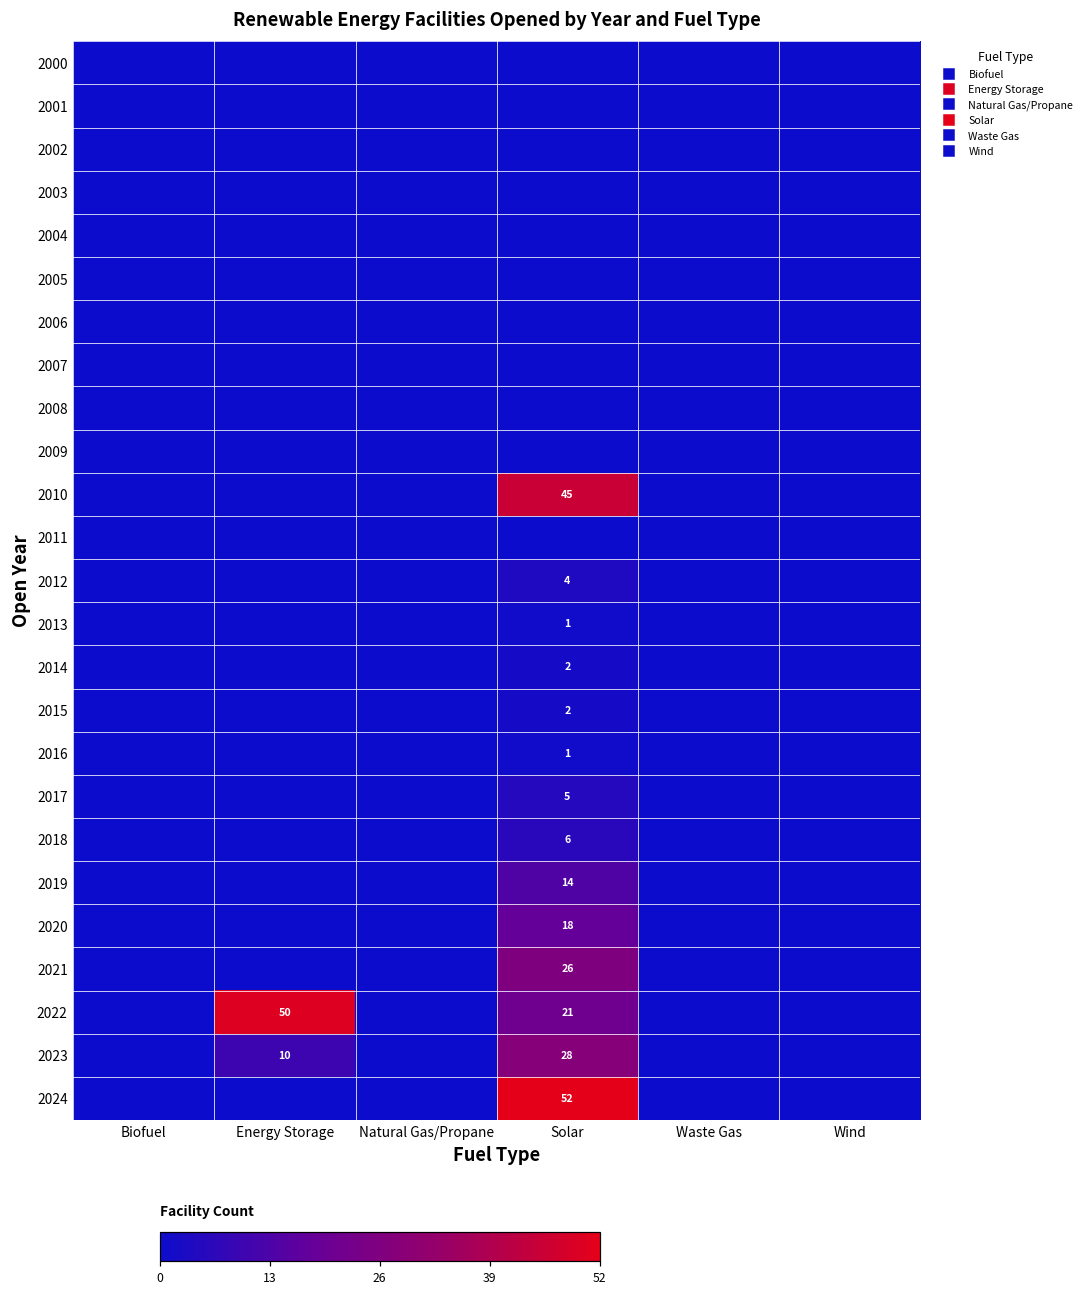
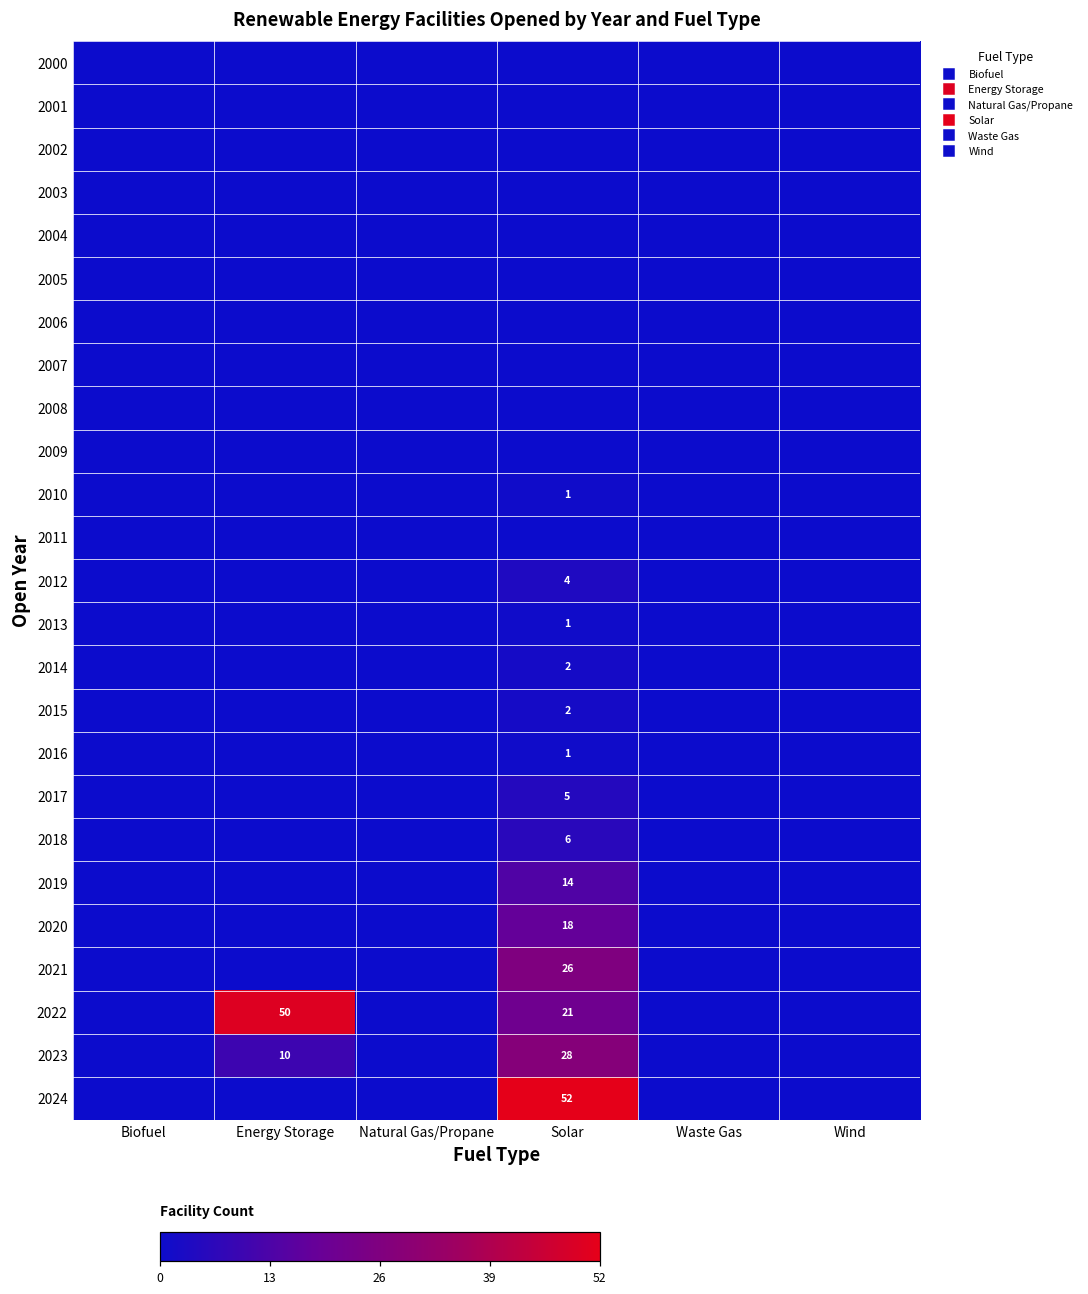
2010, Solar: 45 -> 1
